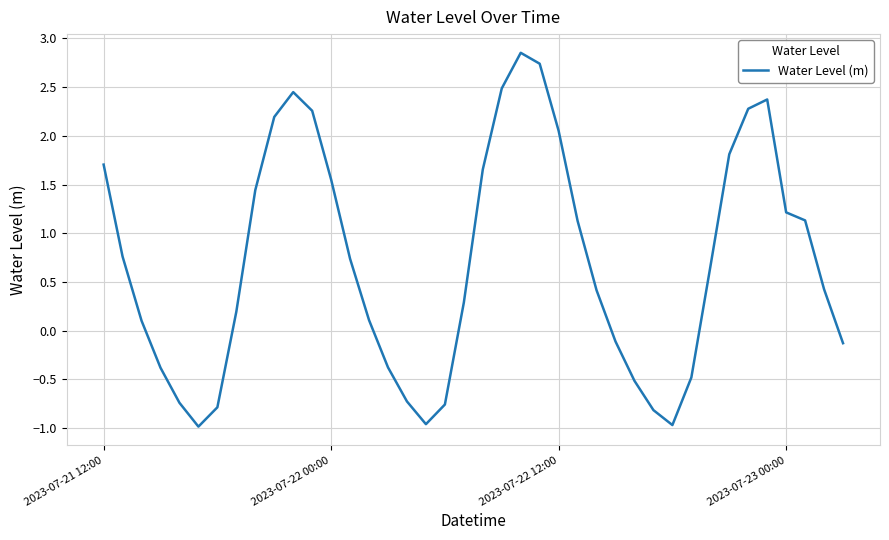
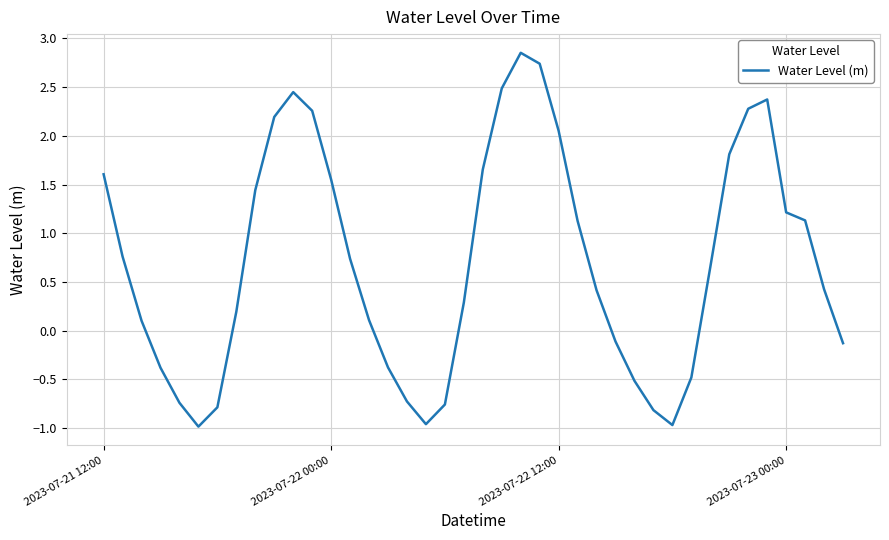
2023-07-21 12:00: 1.7 -> 1.6
